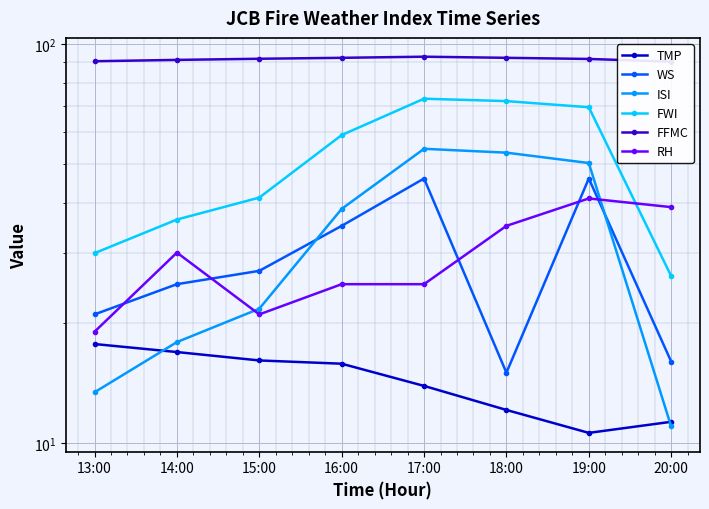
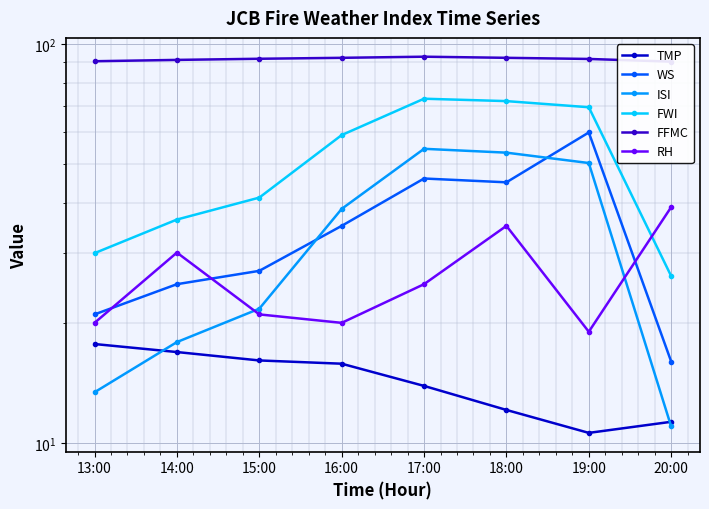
RH, 13:00: 19 -> 20
RH, 16:00: 25 -> 20
WS, 18:00: 15 -> 45
WS, 19:00: 46 -> 60
RH, 19:00: 41 -> 19
